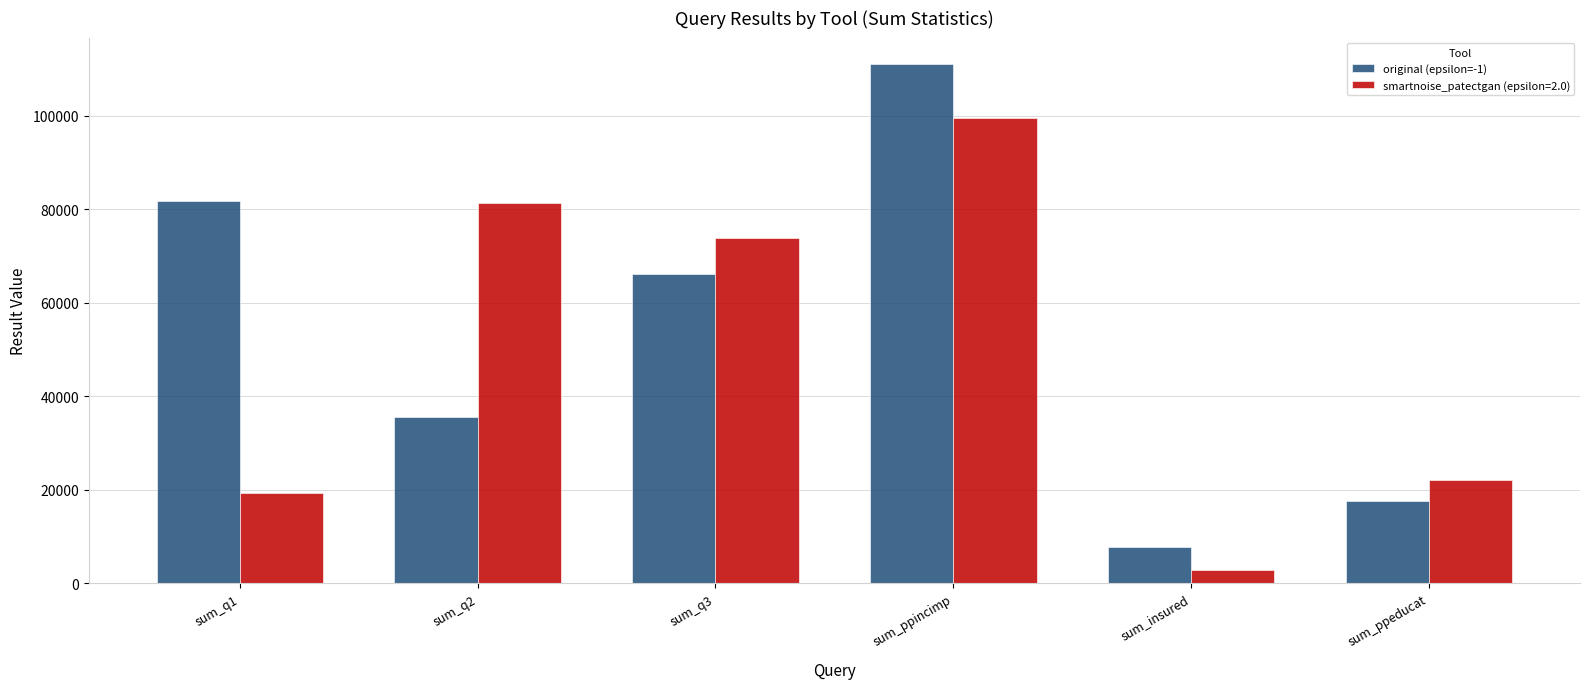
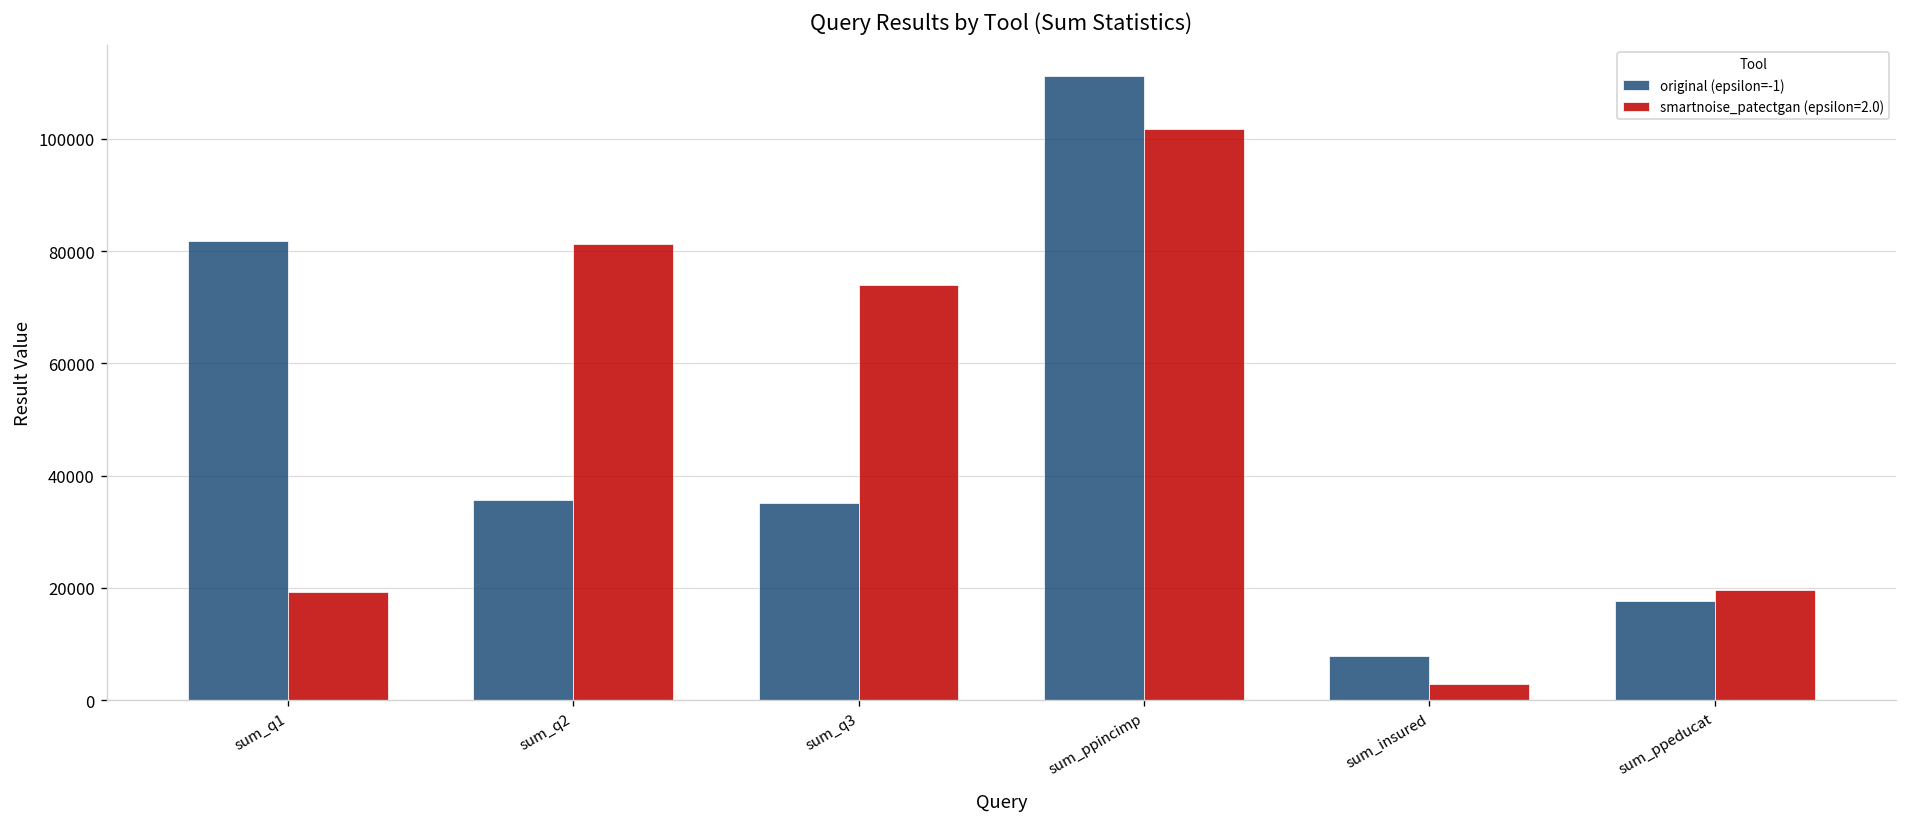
original (epsilon=-1), sum_q3: 66000 -> 35000
smartnoise_patectgan (epsilon=2.0), sum_ppincimp: 100000 -> 102000
smartnoise_patectgan (epsilon=2.0), sum_ppeducat: 22000 -> 20000
